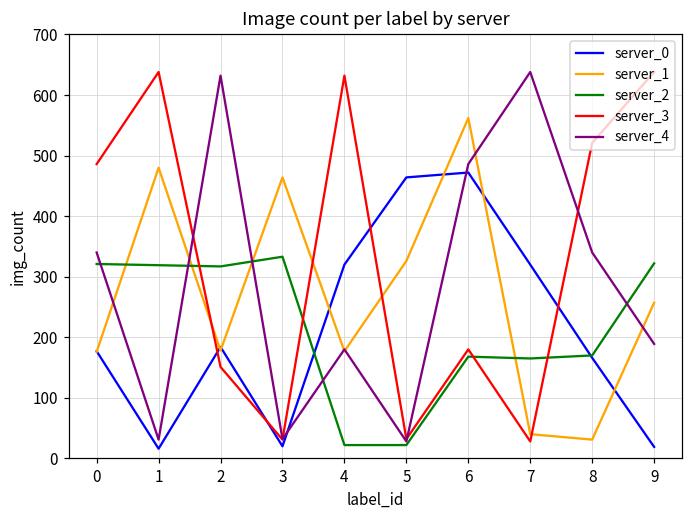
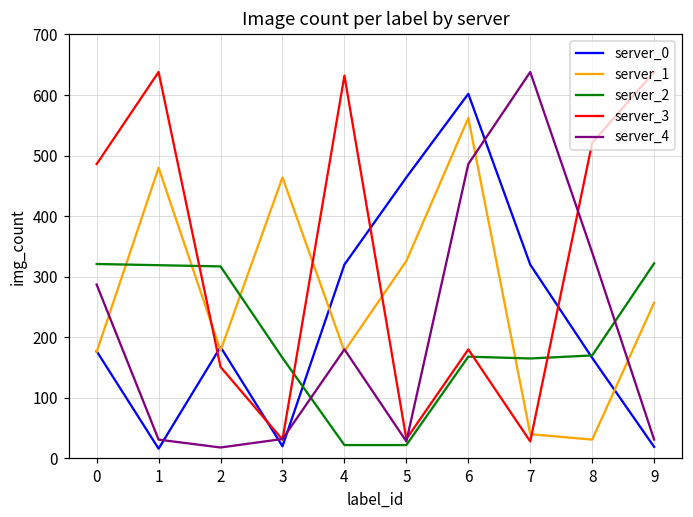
server_4, 0: 340 -> 290
server_4, 2: 630 -> 20
server_2, 3: 330 -> 170
server_0, 6: 470 -> 600
server_4, 9: 190 -> 30
